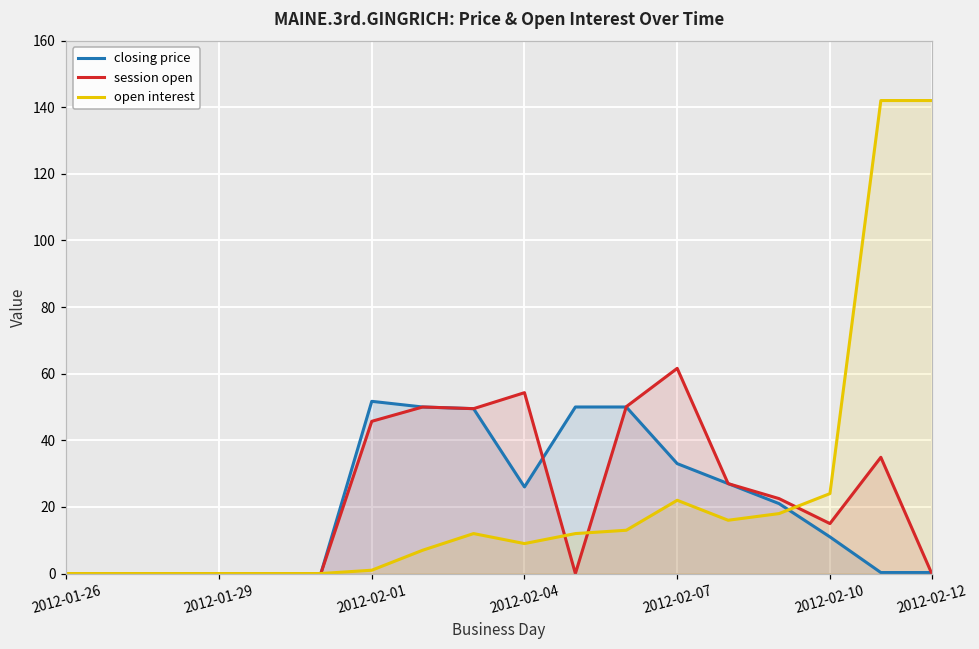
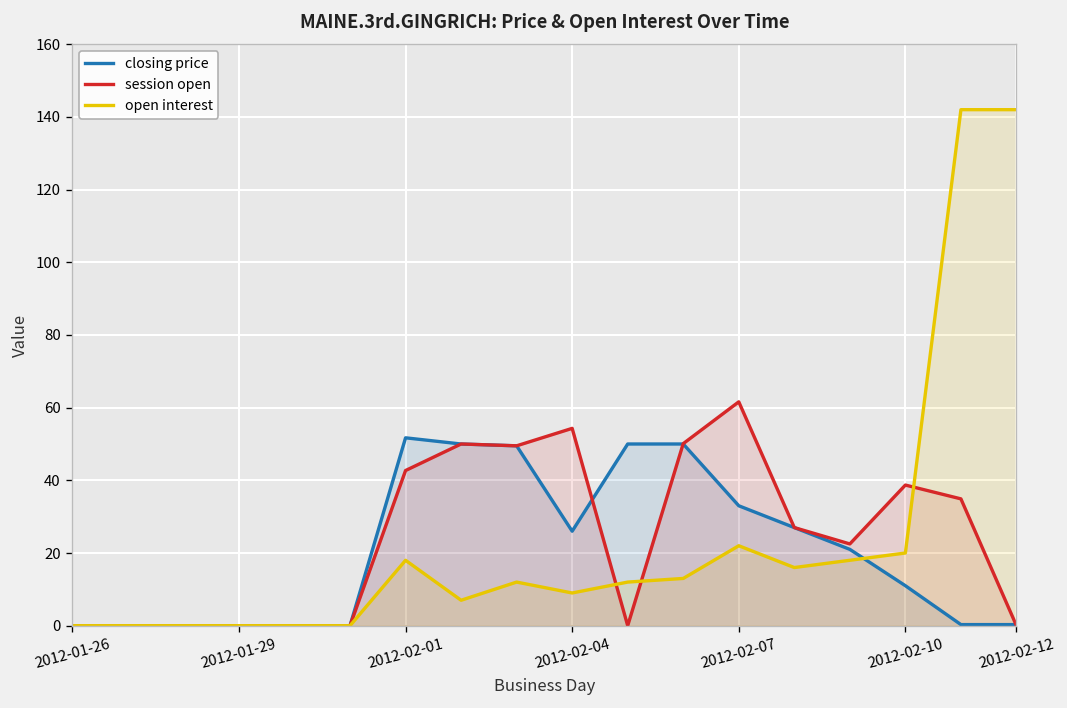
session open, 2012-02-01: 46 -> 43
open interest, 2012-02-01: 1 -> 18
session open, 2012-02-10: 15 -> 39
open interest, 2012-02-10: 24 -> 20
